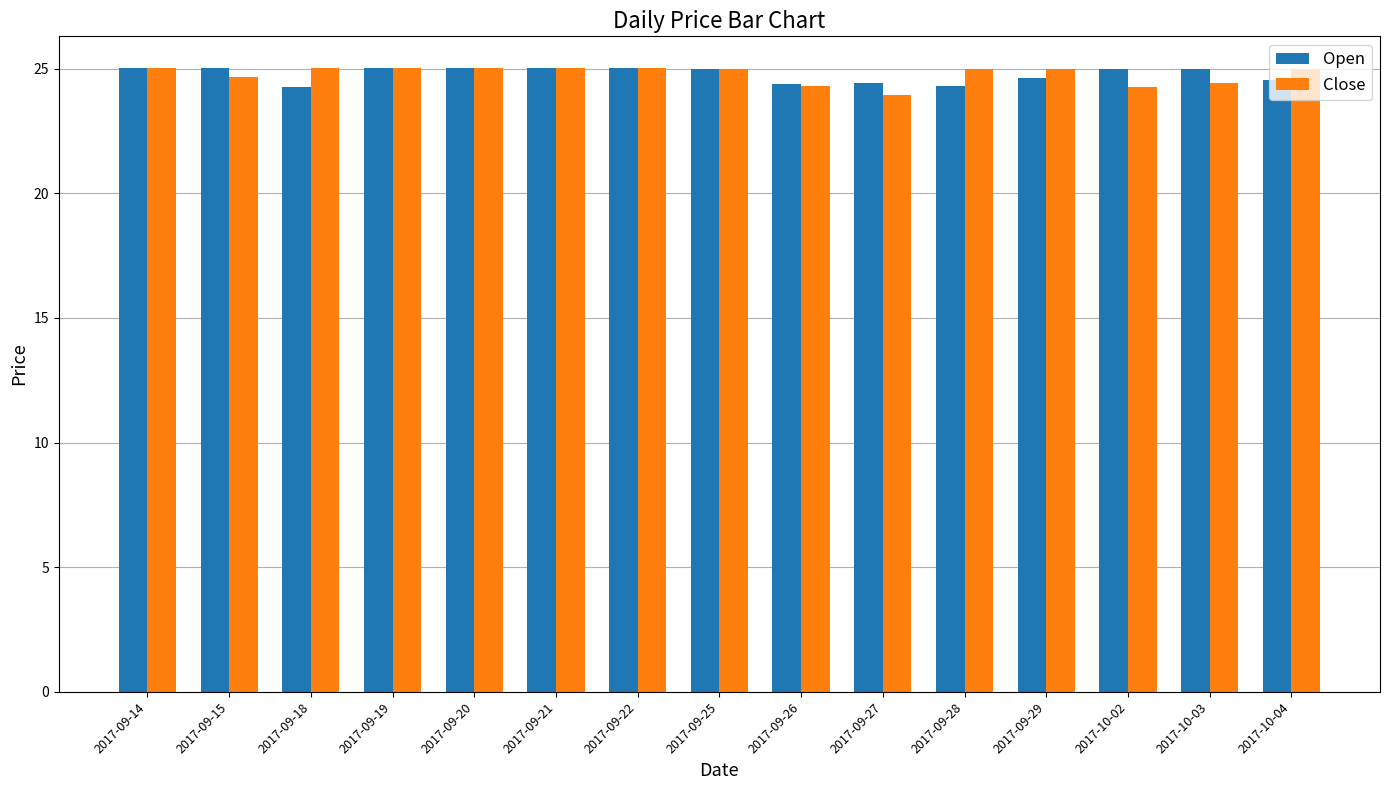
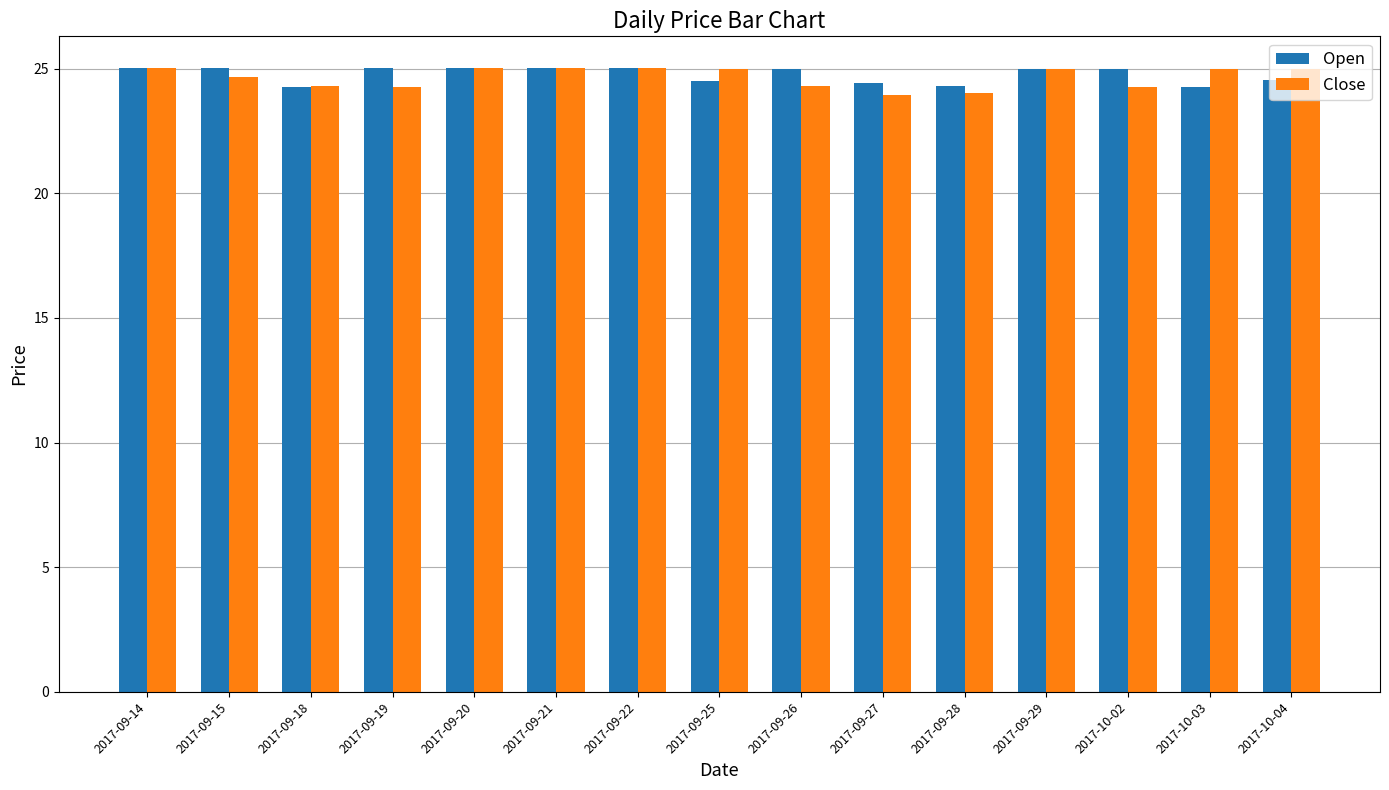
Close, 2017-09-18: 25.0 -> 24.3
Close, 2017-09-19: 25.0 -> 24.3
Open, 2017-09-25: 25.0 -> 24.5
Open, 2017-09-26: 24.4 -> 25.0
Close, 2017-09-28: 25.0 -> 24.0
Open, 2017-09-29: 24.6 -> 25.0
Open, 2017-10-03: 25.0 -> 24.3
Close, 2017-10-03: 24.4 -> 25.0
